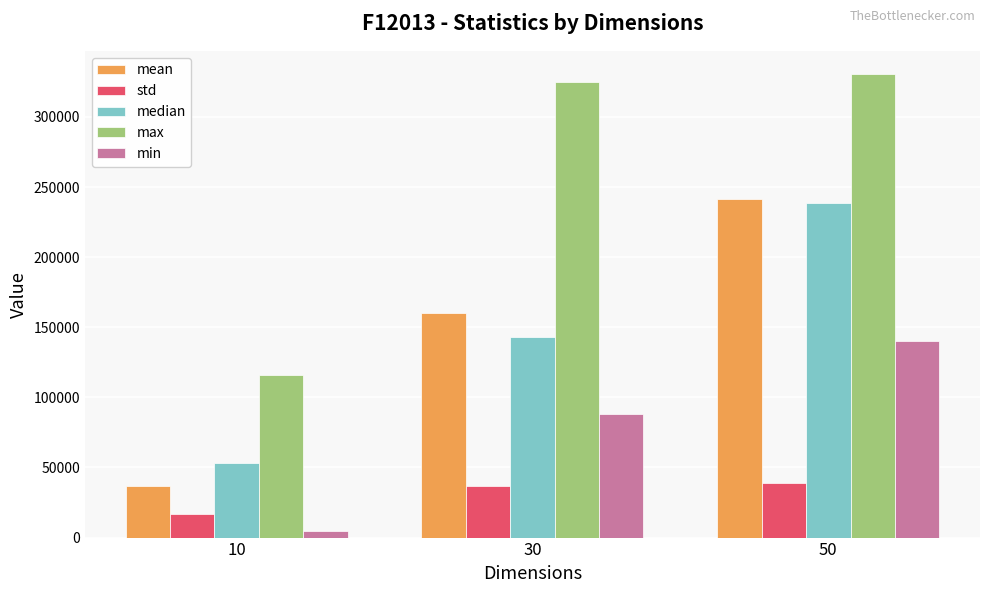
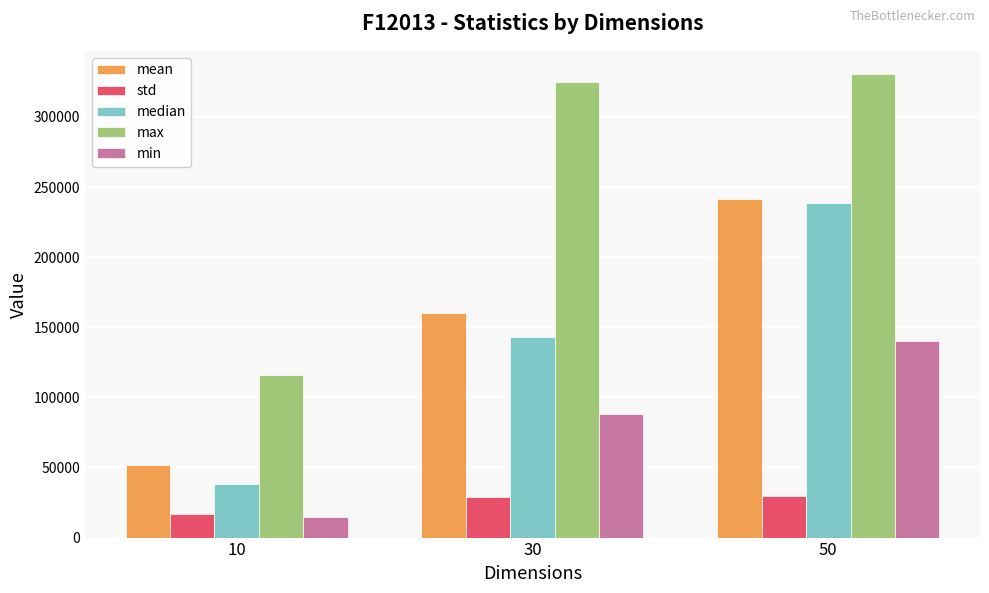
mean, 10: 37000 -> 52000
median, 10: 53000 -> 38000
min, 10: 5000 -> 15000
std, 30: 37000 -> 29000
std, 50: 39000 -> 29000
